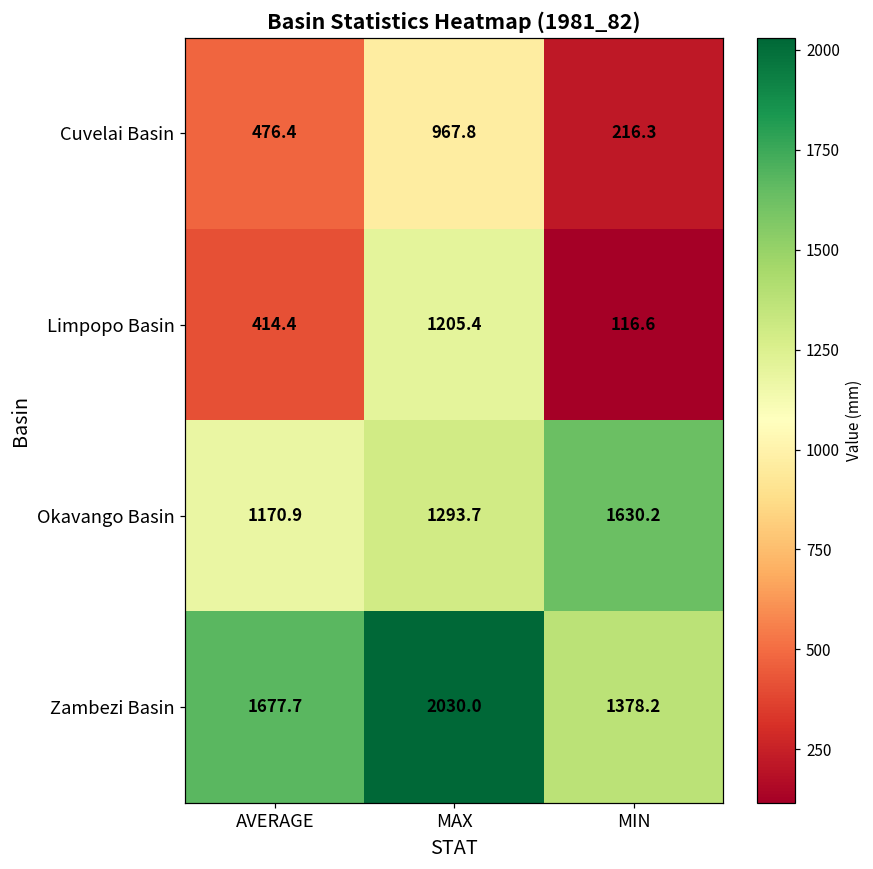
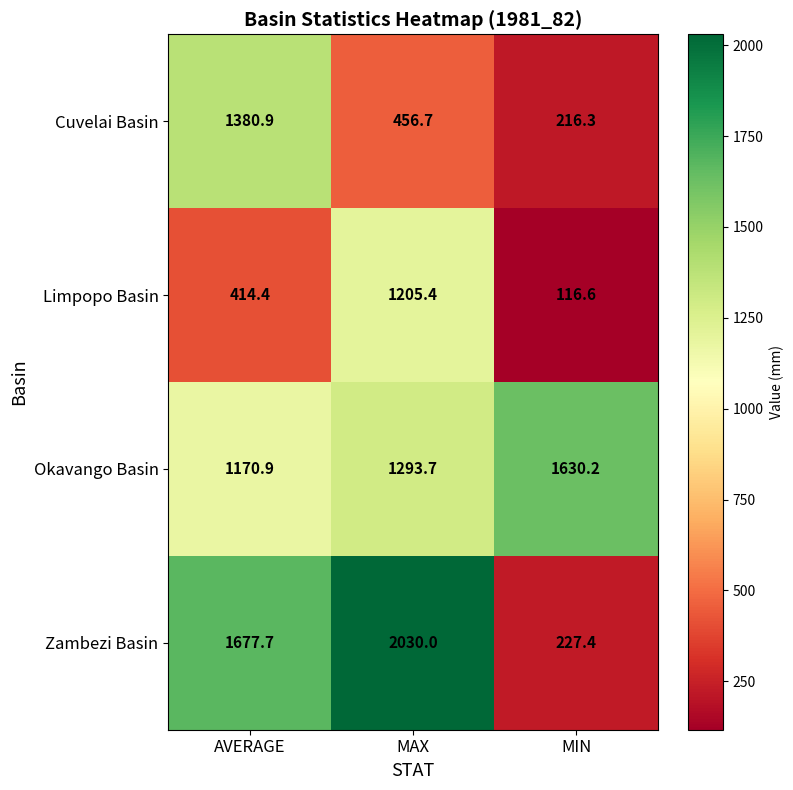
Cuvelai Basin, AVERAGE: 476.4 -> 1380.9
Cuvelai Basin, MAX: 967.8 -> 456.7
Zambezi Basin, MIN: 1378.2 -> 227.4
